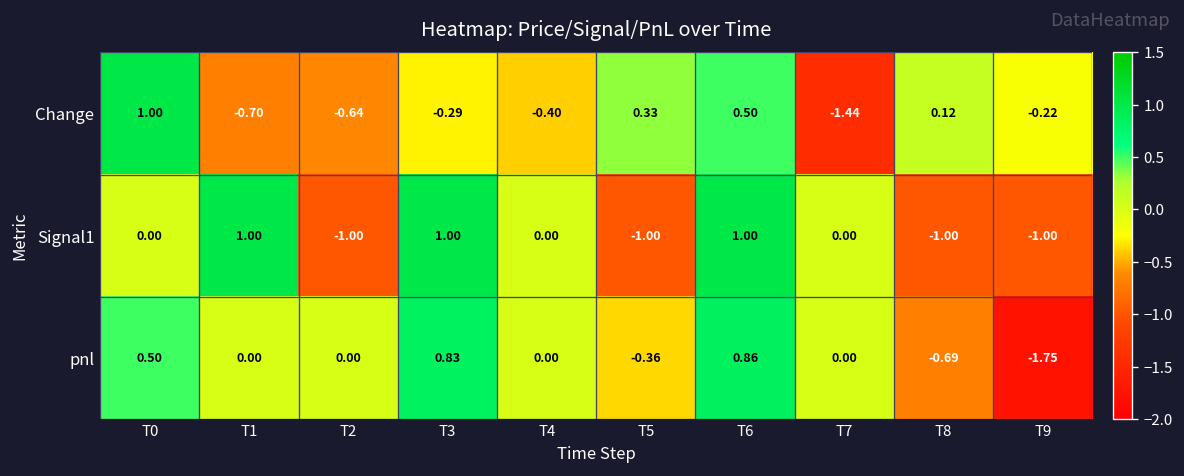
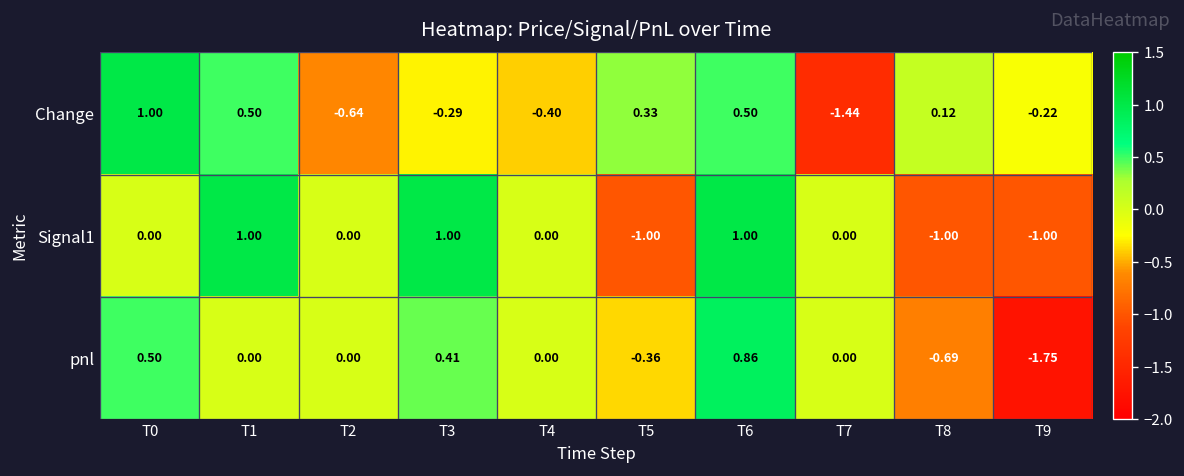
Change, T1: -0.70 -> 0.50
Signal1, T2: -1.00 -> 0.00
pnl, T3: 0.83 -> 0.41
